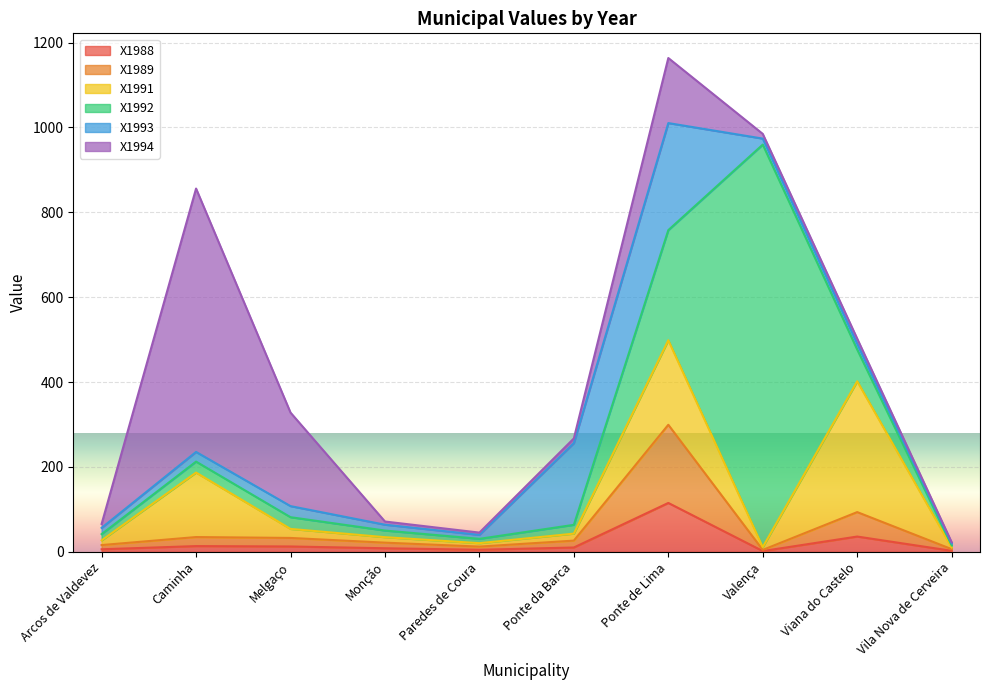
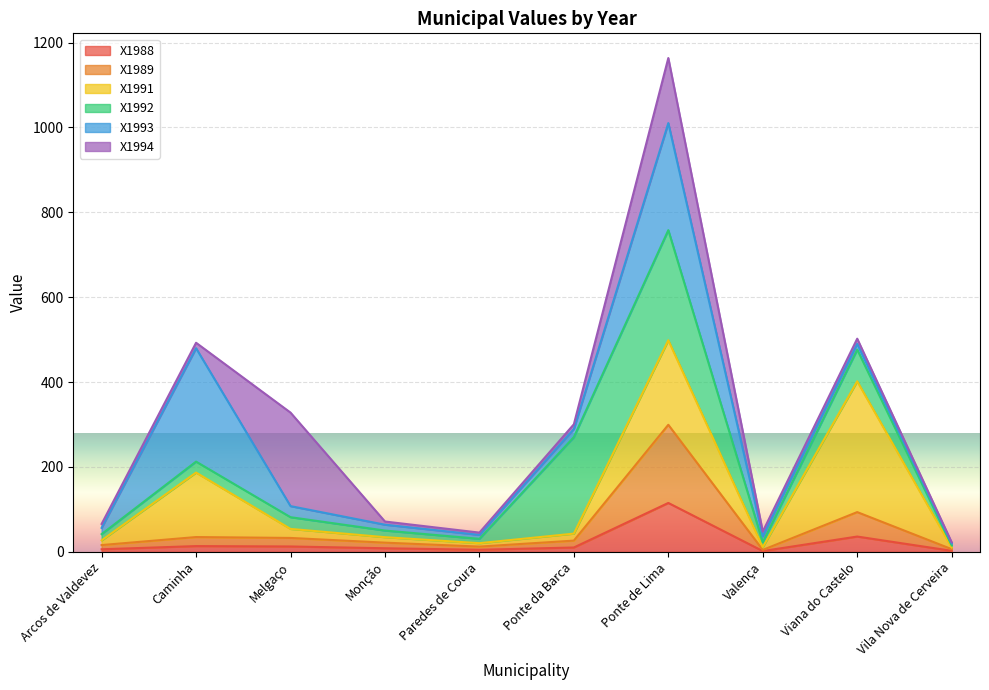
X1993, Caminha: 20 -> 270
X1994, Caminha: 620 -> 10
X1992, Ponte da Barca: 20 -> 230
X1993, Ponte da Barca: 190 -> 20
X1992, Valença: 950 -> 10
